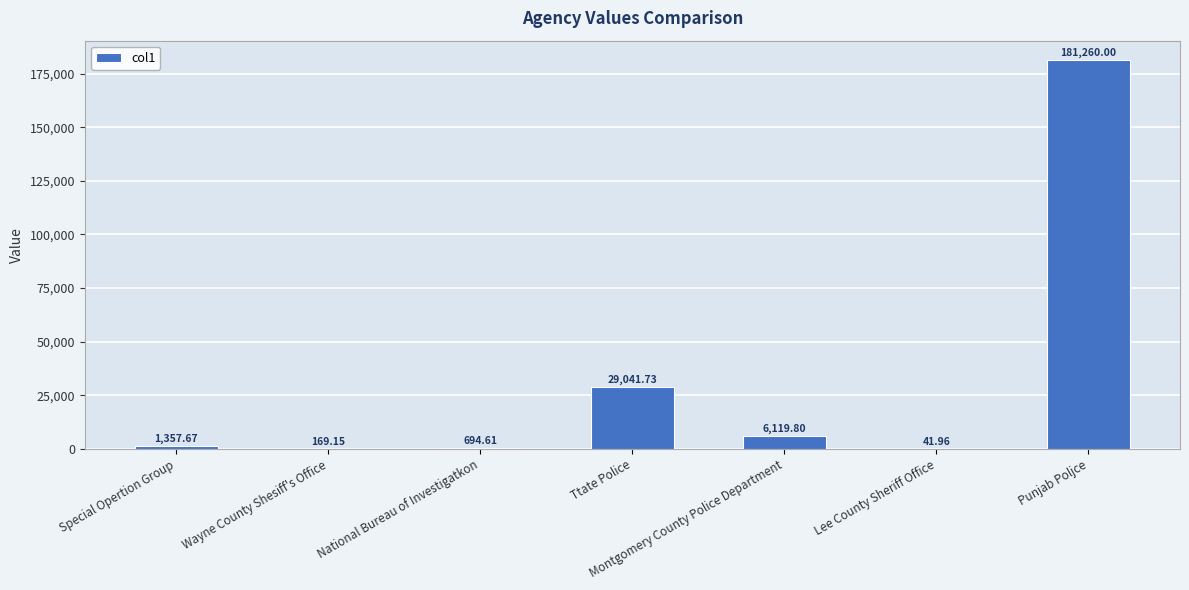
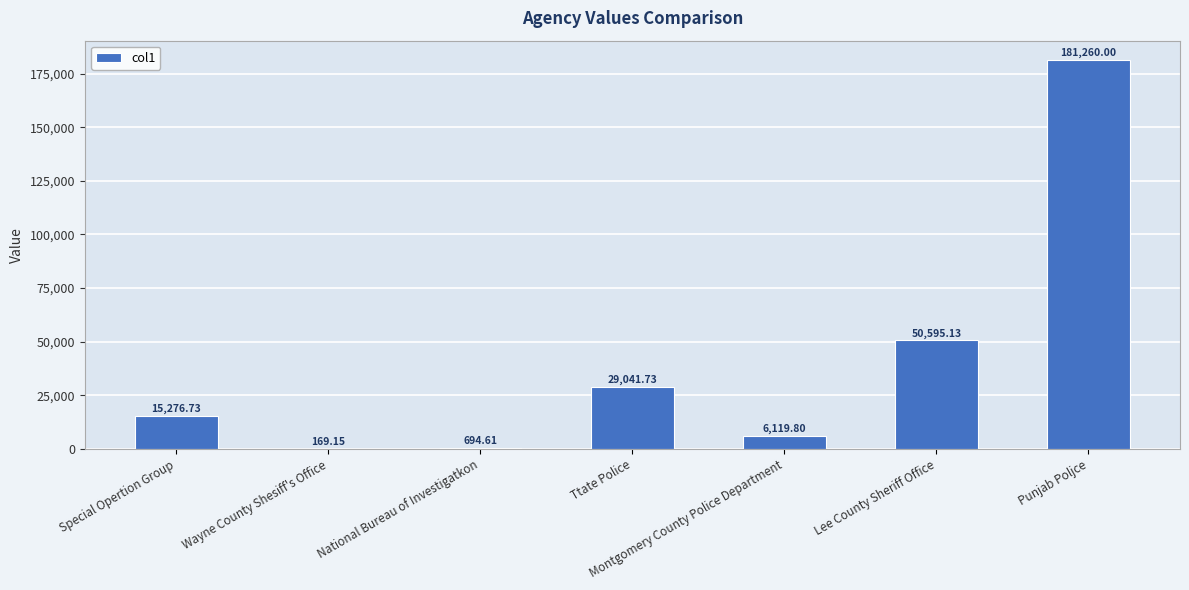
Special Opertion Group: 1,357.67 -> 15,276.73
Lee County Sheriff Office: 41.96 -> 50,595.13
